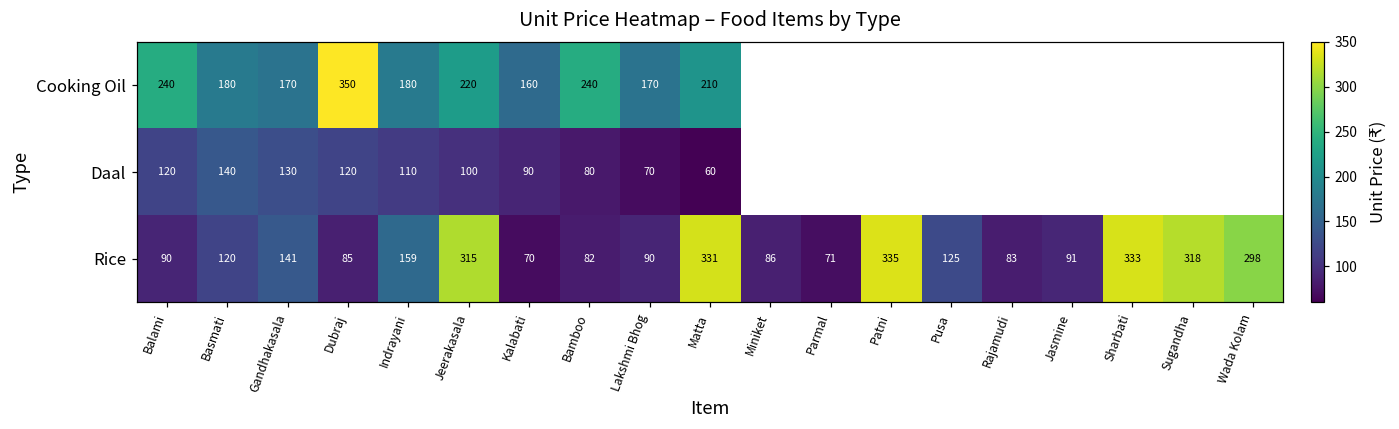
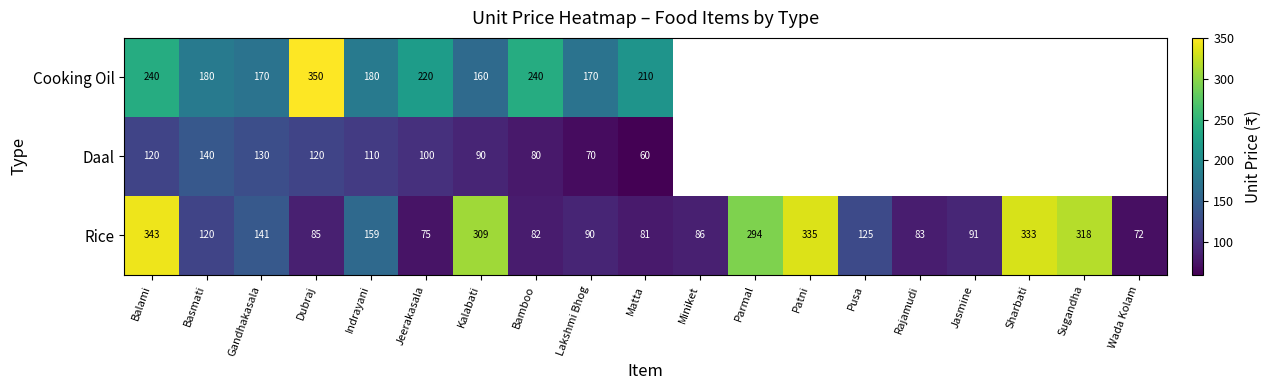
Rice, Balami: 90 -> 343
Rice, Jeerakasala: 315 -> 75
Rice, Kalabati: 70 -> 309
Rice, Matta: 331 -> 81
Rice, Parmal: 71 -> 294
Rice, Wada Kolam: 298 -> 72
